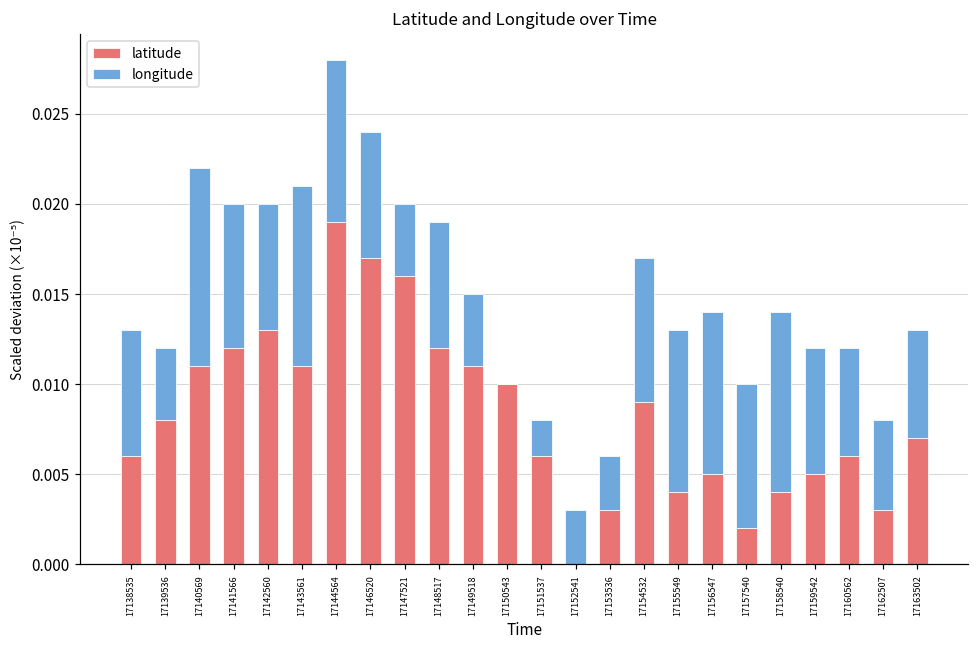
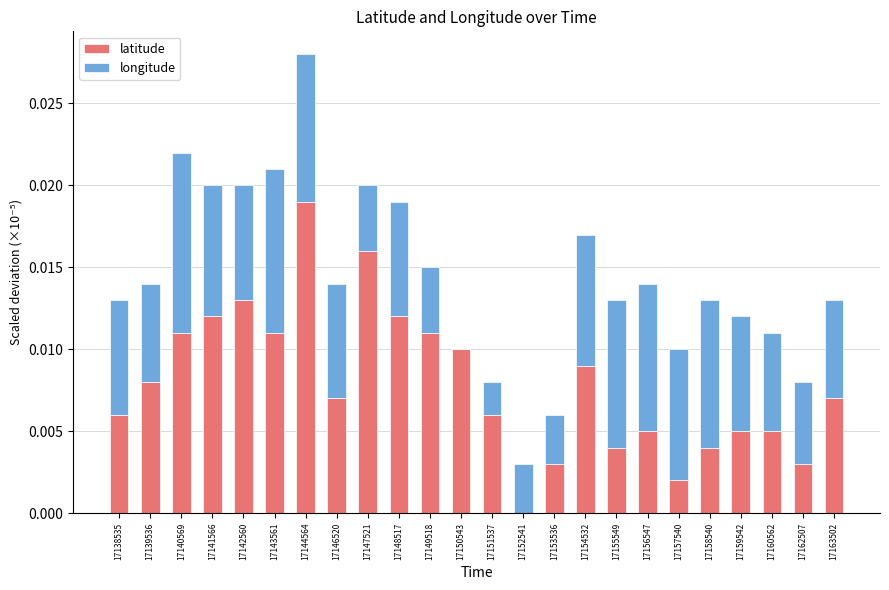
longitude, 17139536: 0.0040 -> 0.0060
latitude, 17146520: 0.0170 -> 0.0070
longitude, 17158540: 0.0100 -> 0.0090
latitude, 17160562: 0.0060 -> 0.0050
